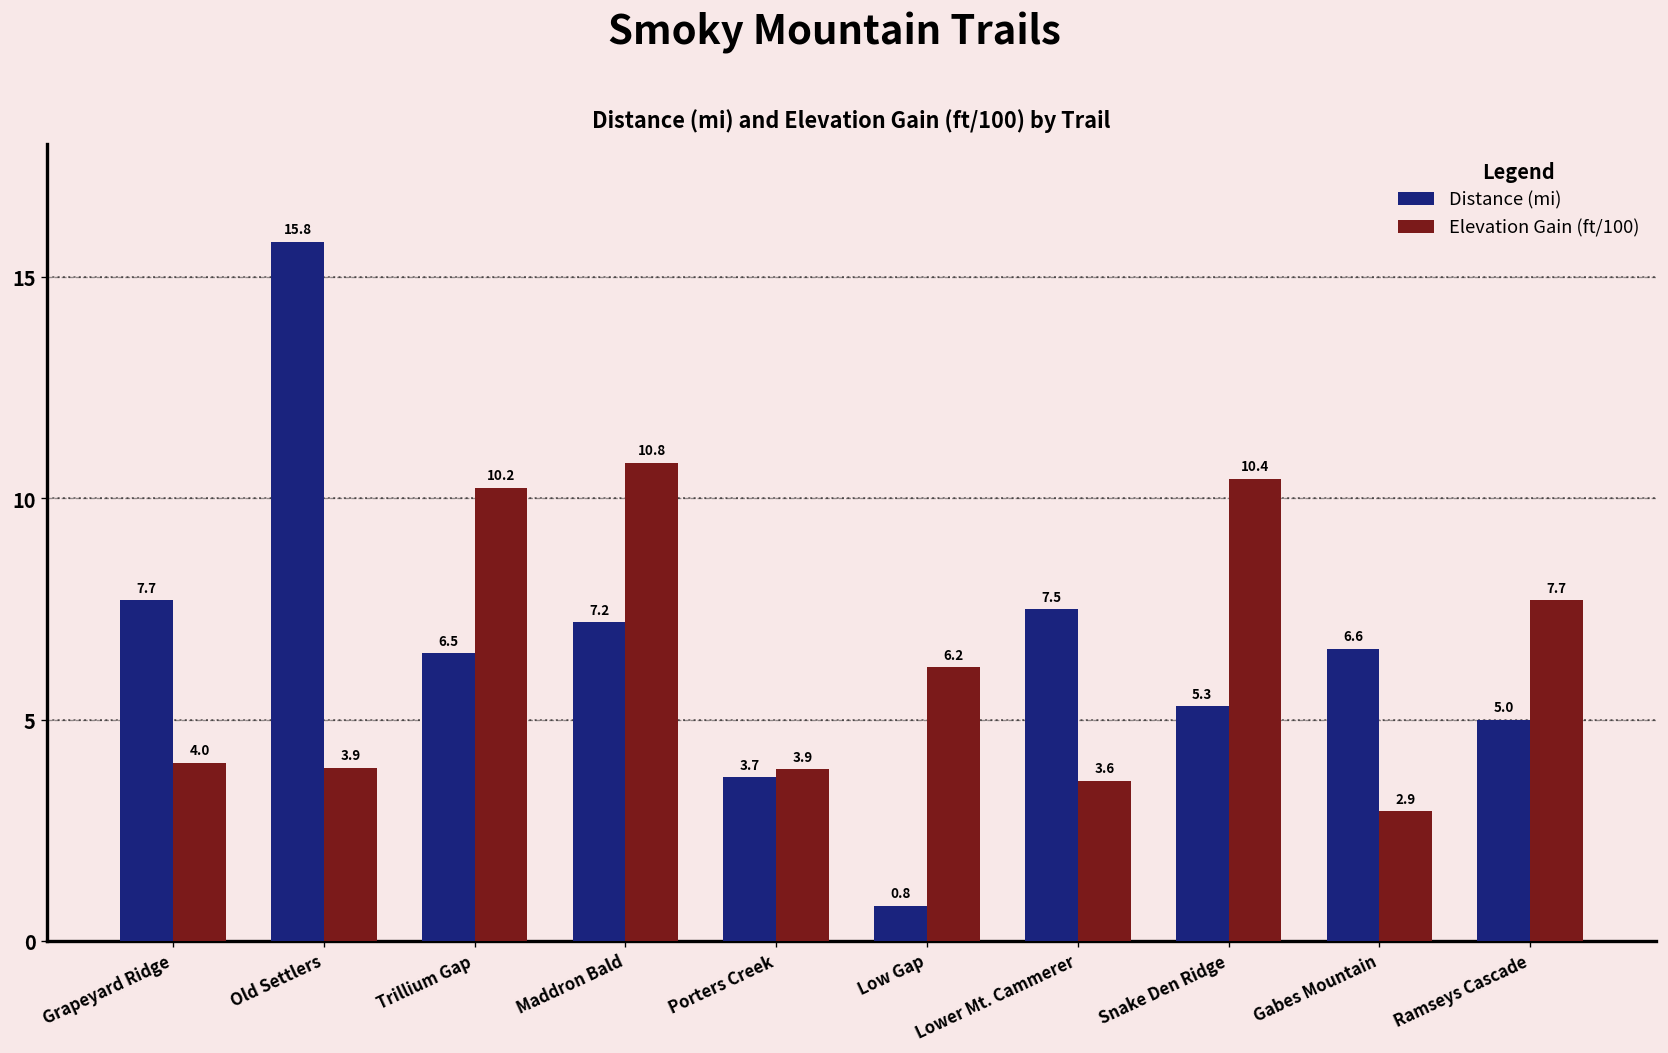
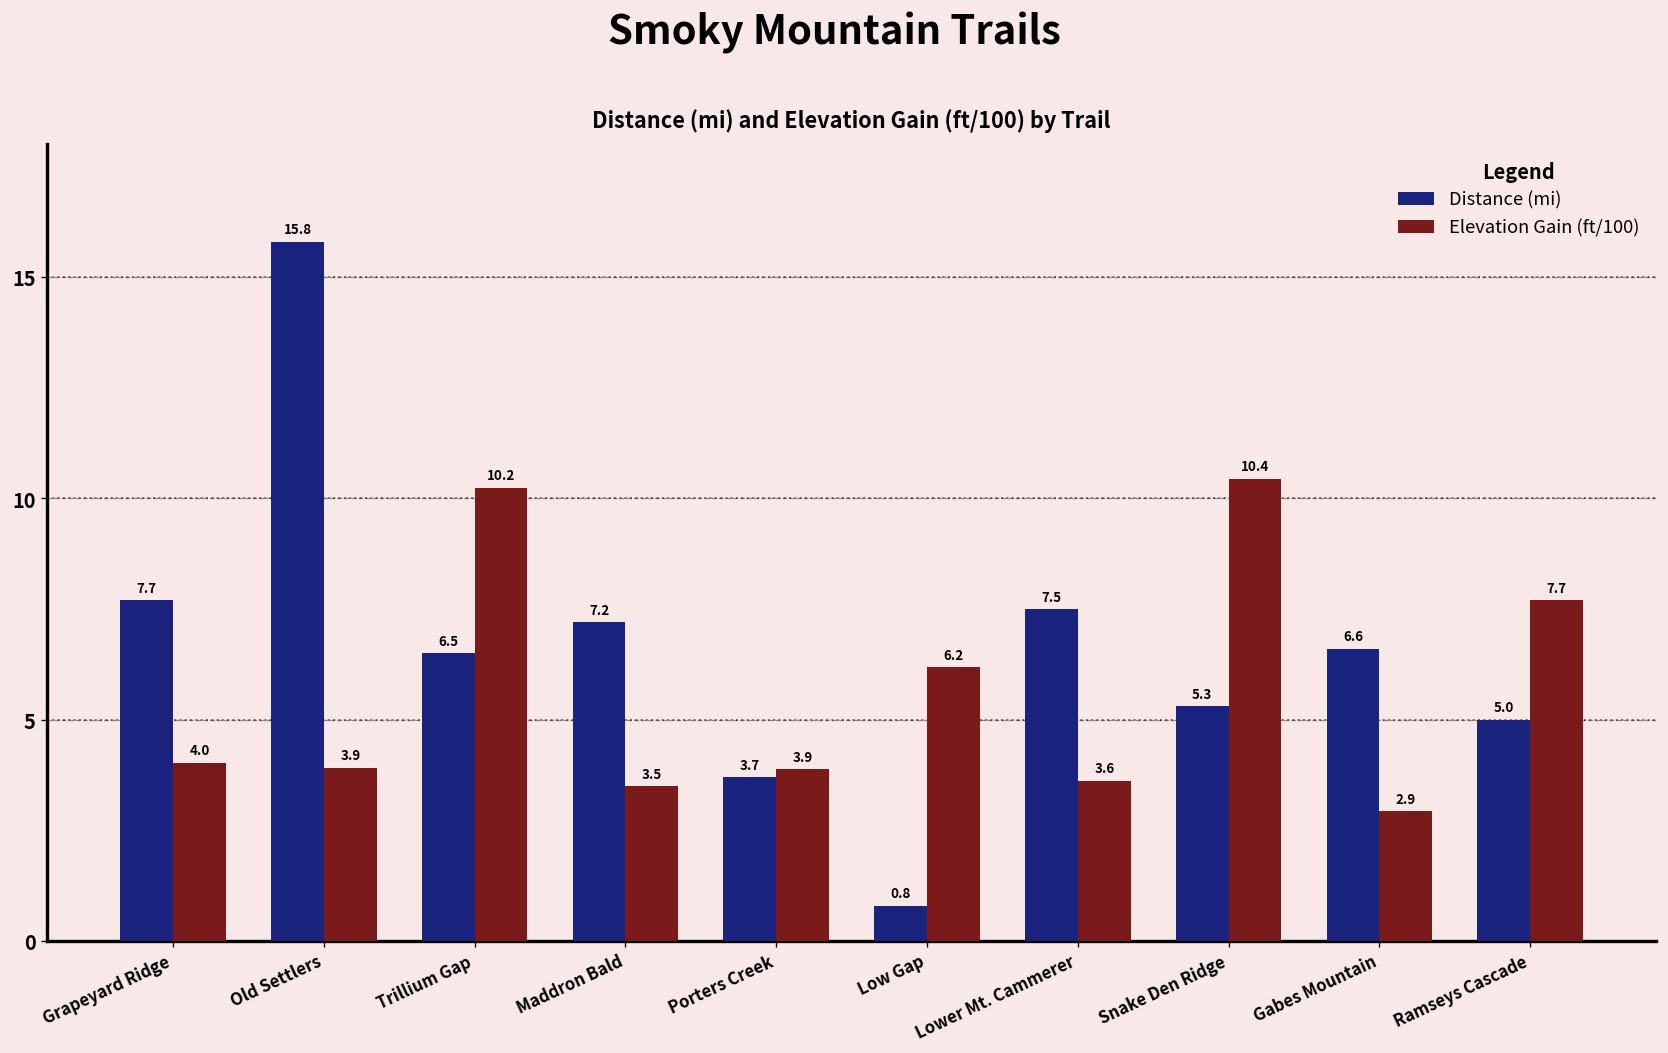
Elevation Gain (ft/100), Maddron Bald: 10.8 -> 3.5
